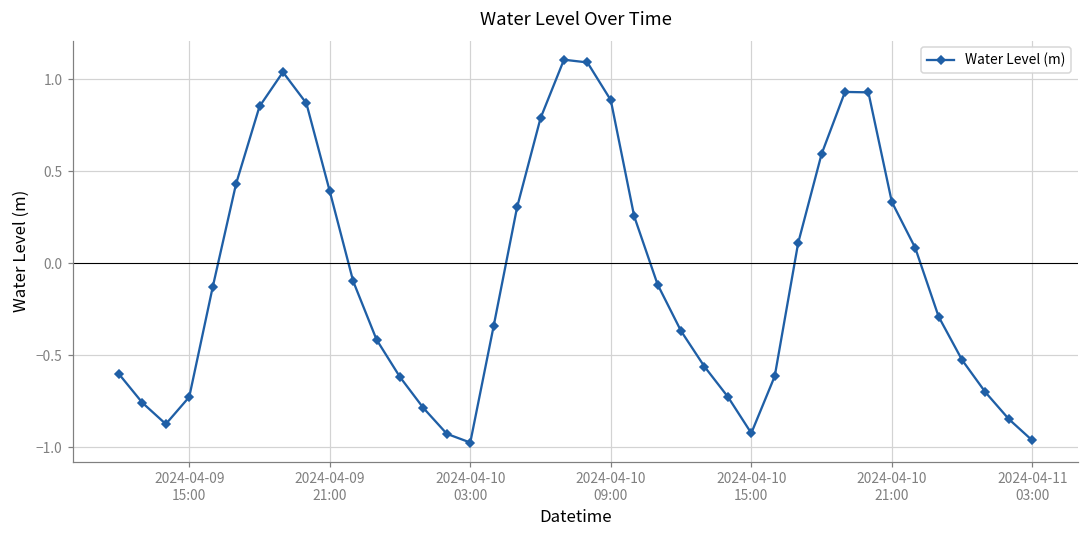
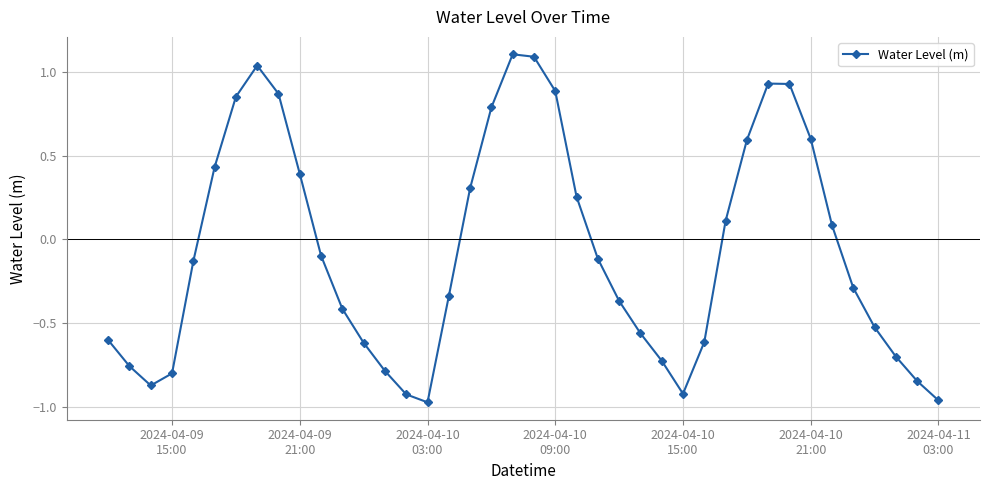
2024-04-09 15:00: -0.73 -> -0.80
2024-04-10 21:00: 0.33 -> 0.60
